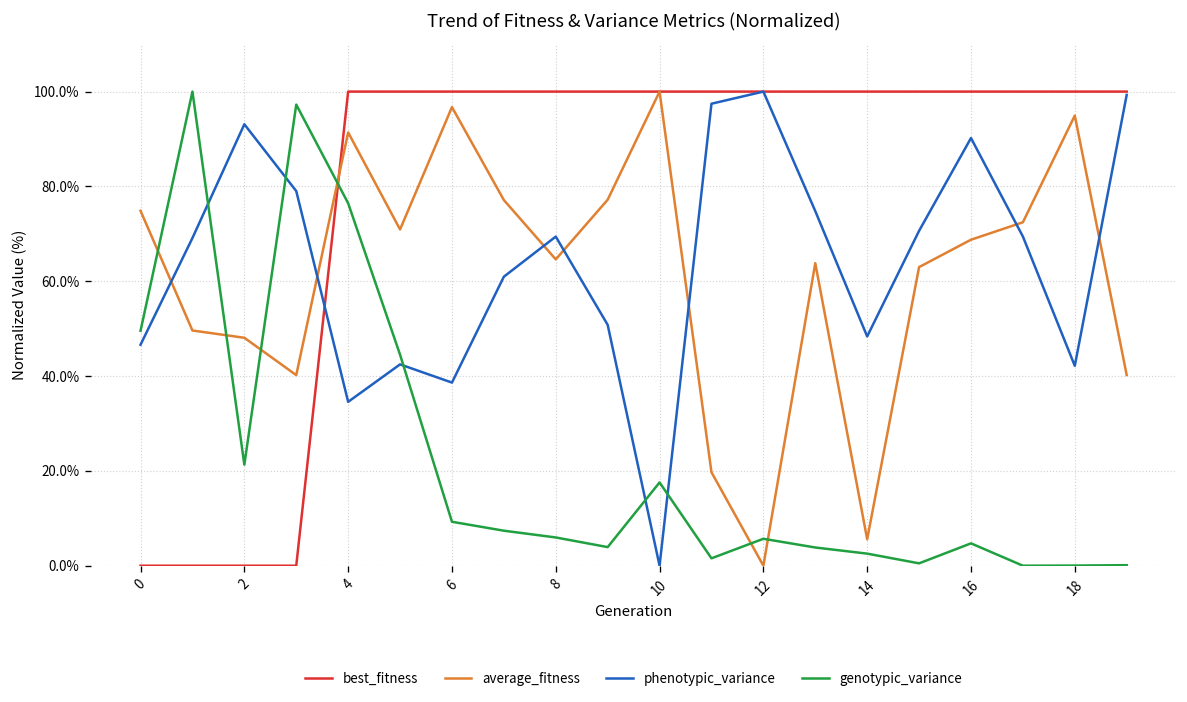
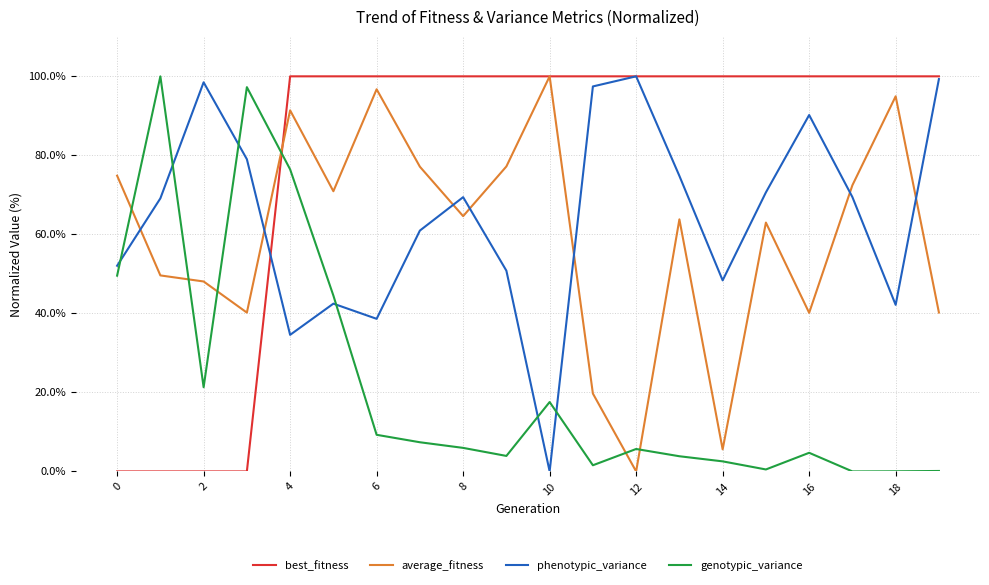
phenotypic_variance, 0: 47% -> 52%
phenotypic_variance, 2: 93% -> 98%
average_fitness, 16: 69% -> 40%
